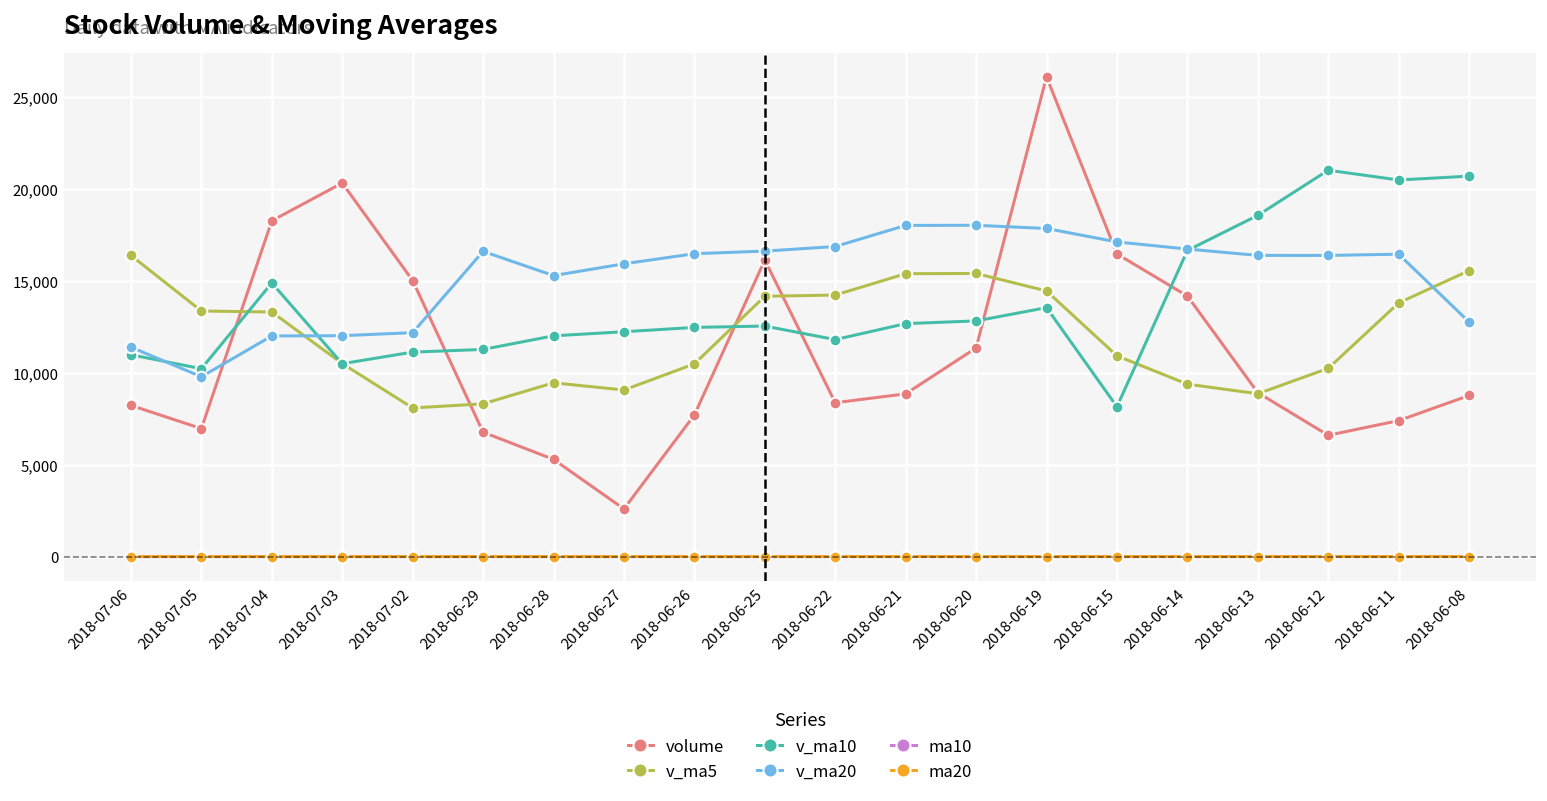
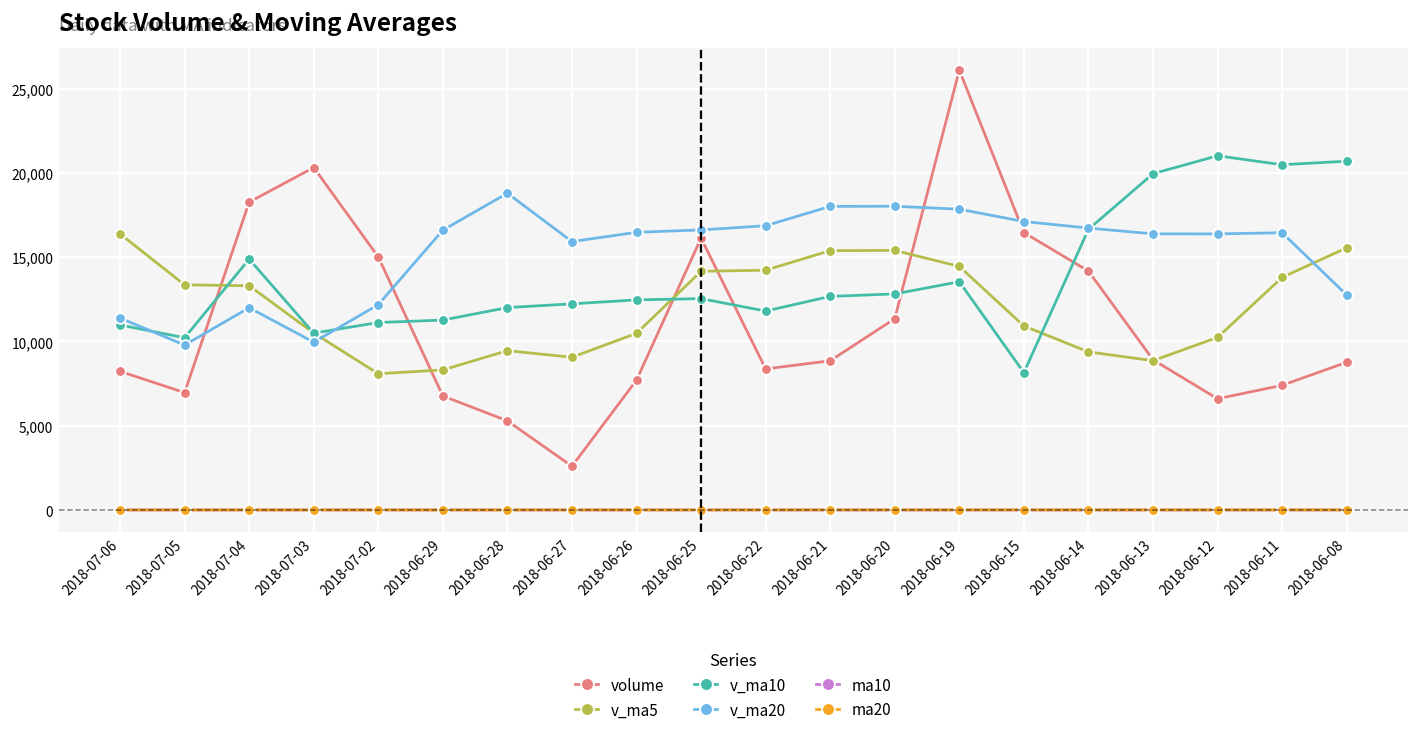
v_ma20, 2018-07-03: 12,000 -> 10,000
v_ma20, 2018-06-28: 15,300 -> 18,800
v_ma10, 2018-06-13: 18,600 -> 20,000
